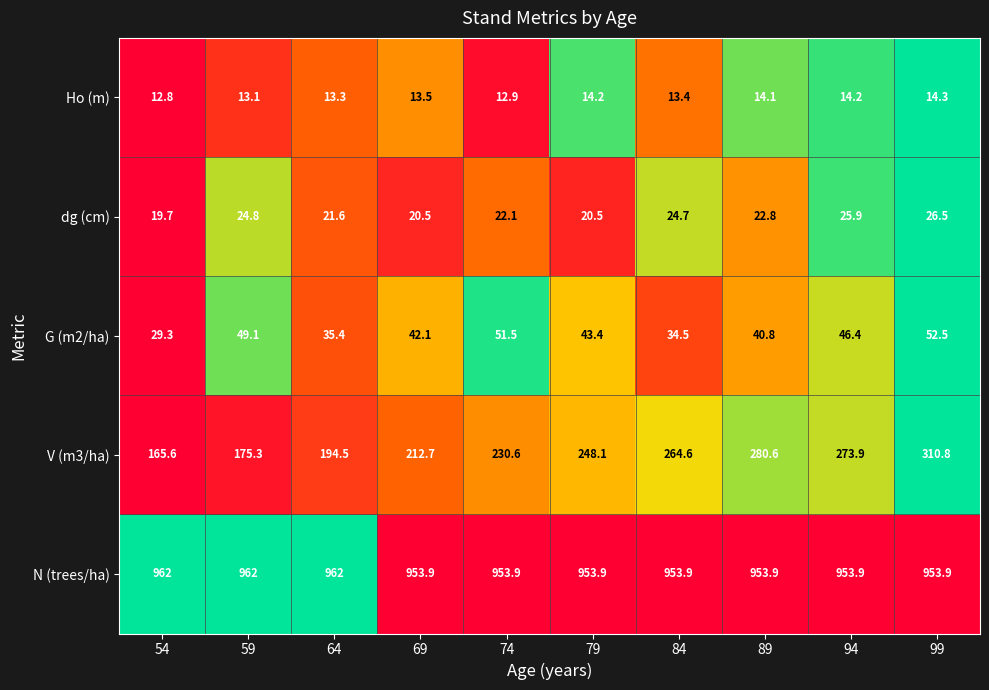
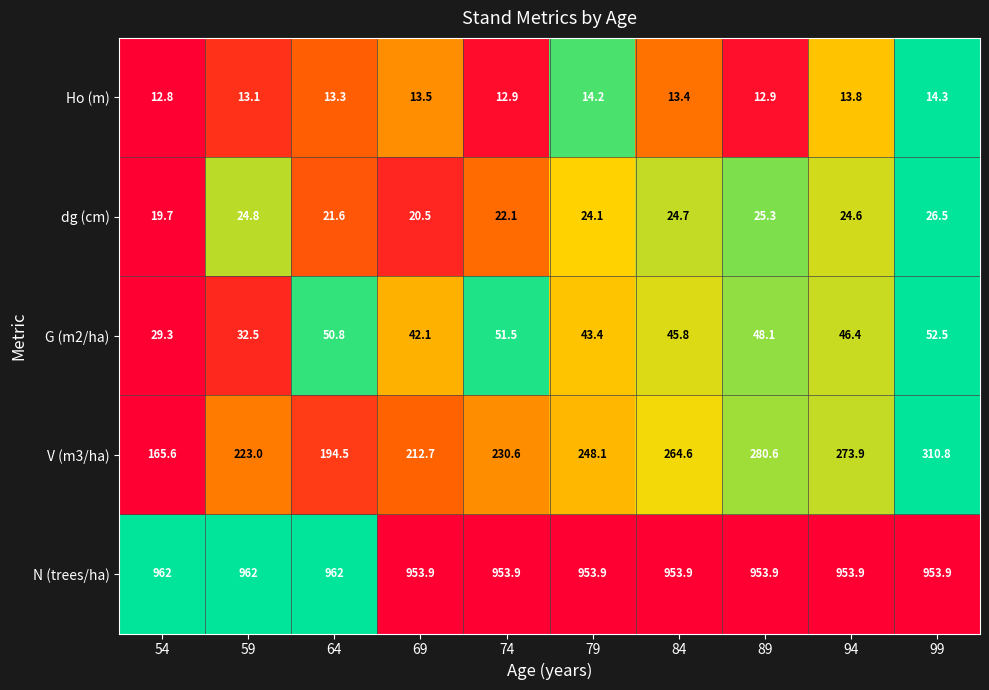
Ho (m), 89: 14.1 -> 12.9
Ho (m), 94: 14.2 -> 13.8
dg (cm), 79: 20.5 -> 24.1
dg (cm), 89: 22.8 -> 25.3
dg (cm), 94: 25.9 -> 24.6
G (m2/ha), 59: 49.1 -> 32.5
G (m2/ha), 64: 35.4 -> 50.8
G (m2/ha), 84: 34.5 -> 45.8
G (m2/ha), 89: 40.8 -> 48.1
V (m3/ha), 59: 175.3 -> 223.0
